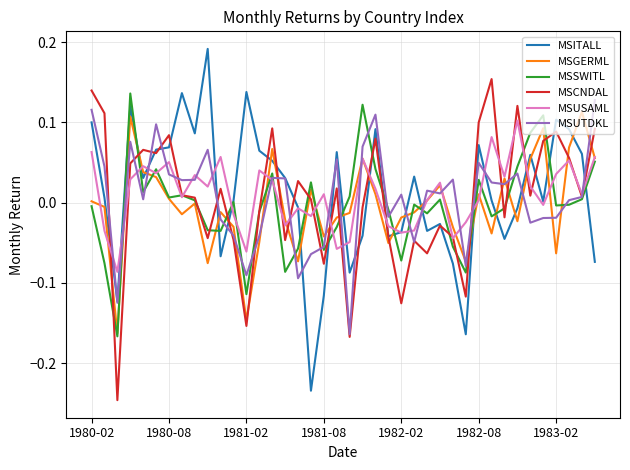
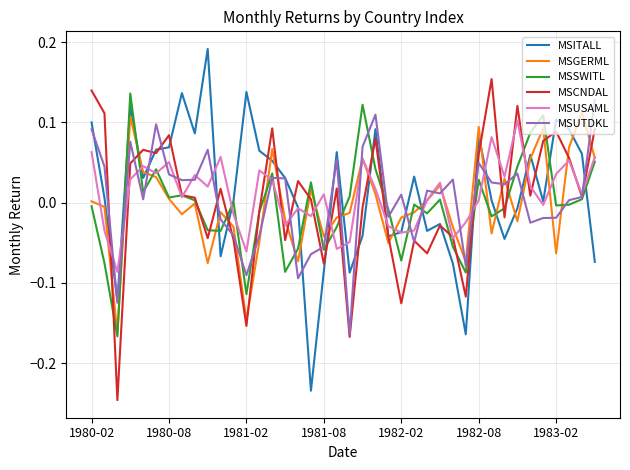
MSUTDKL, 1980-02: 0.12 -> 0.09
MSITALL, 1981-08: -0.12 -> -0.09
MSITALL, 1982-08: 0.07 -> 0.08
MSGERML, 1982-08: 0.01 -> 0.09
MSCNDAL, 1982-08: 0.10 -> 0.06
